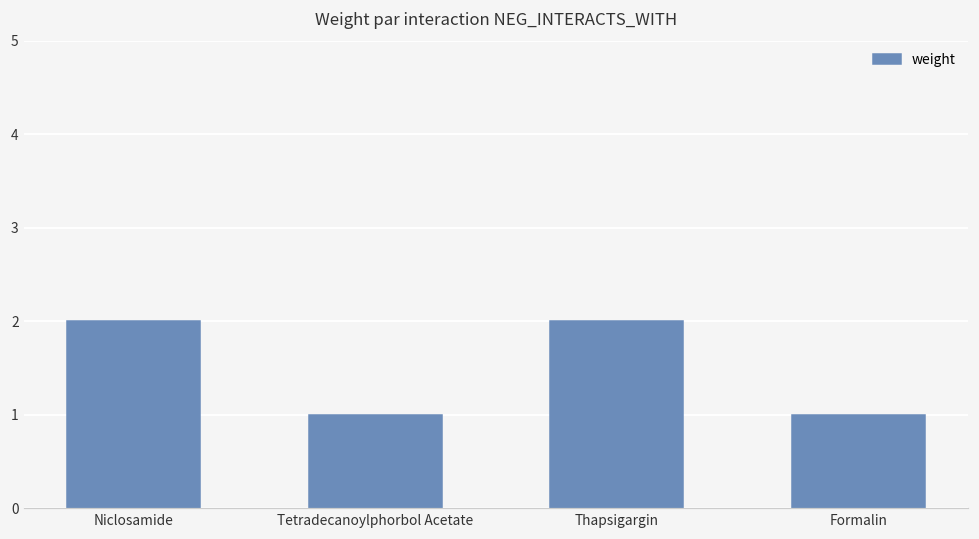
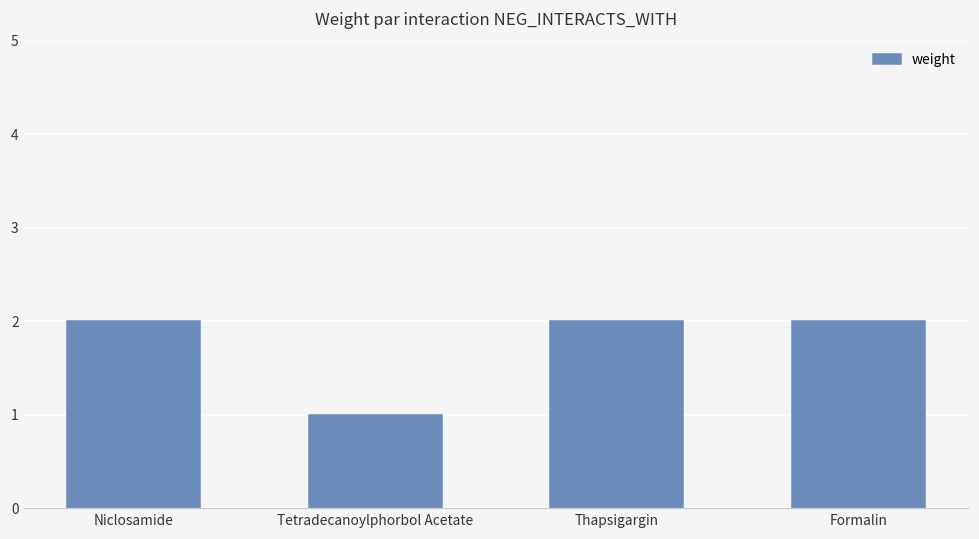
Formalin: 1 -> 2
